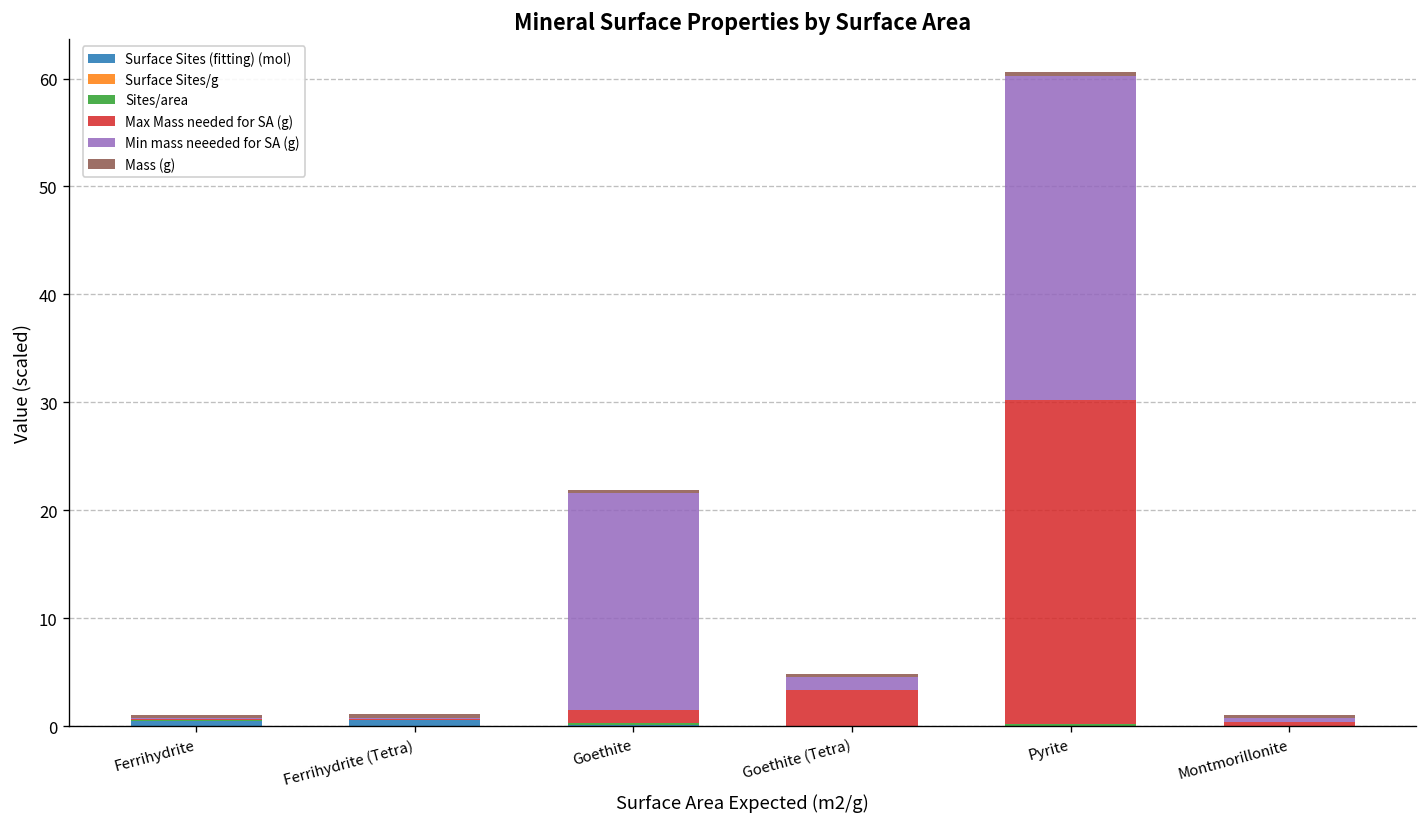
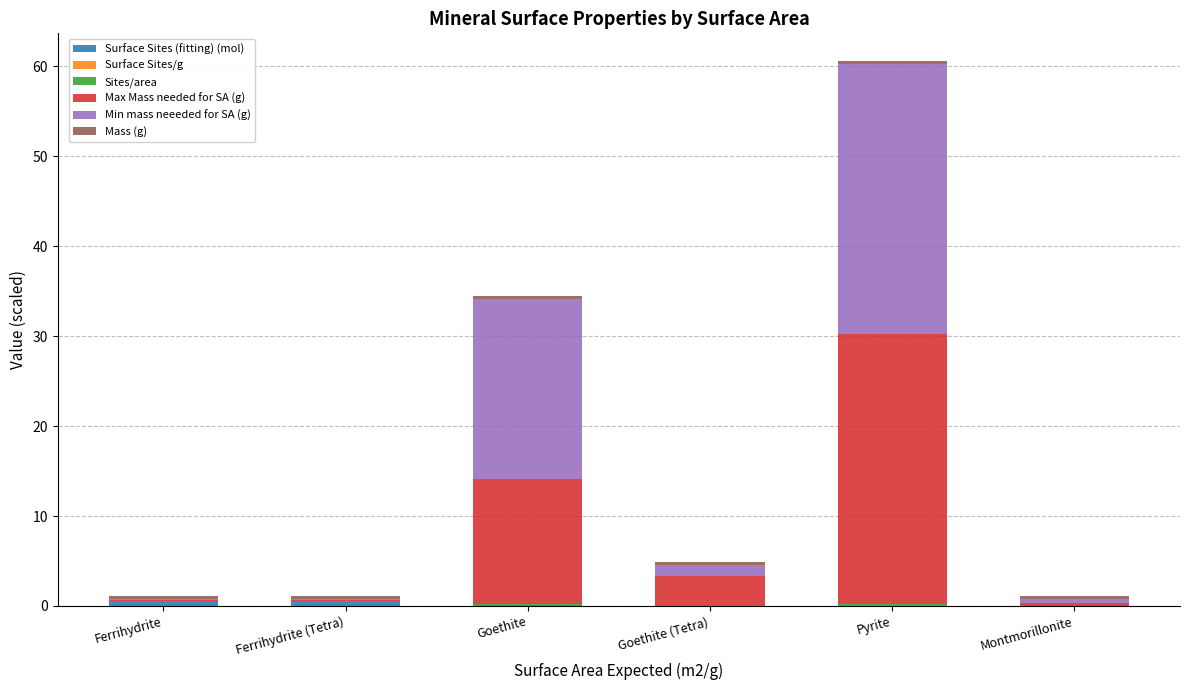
Max Mass needed for SA (g), Goethite: 1 -> 14
